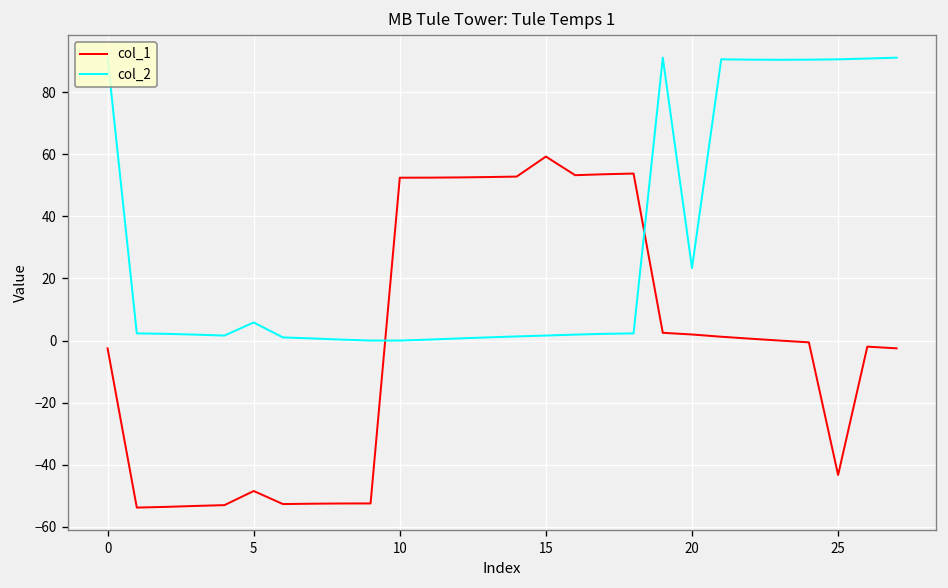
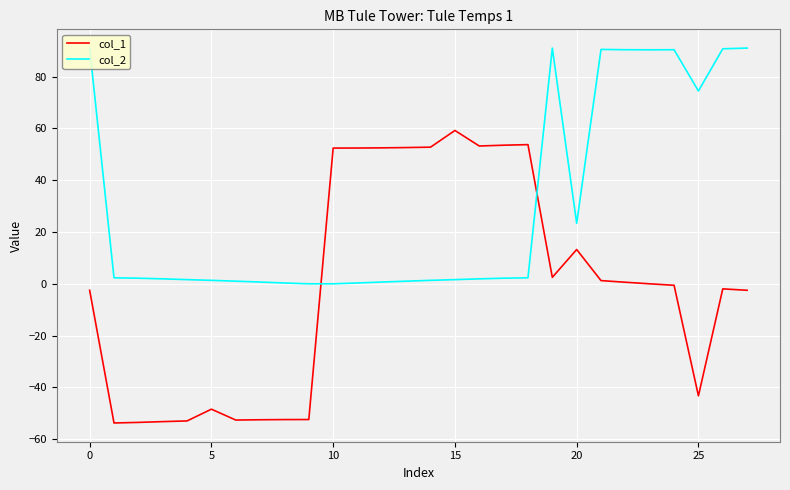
col_2, 5: 6 -> 1
col_1, 20: 2 -> 13
col_2, 25: 91 -> 74
